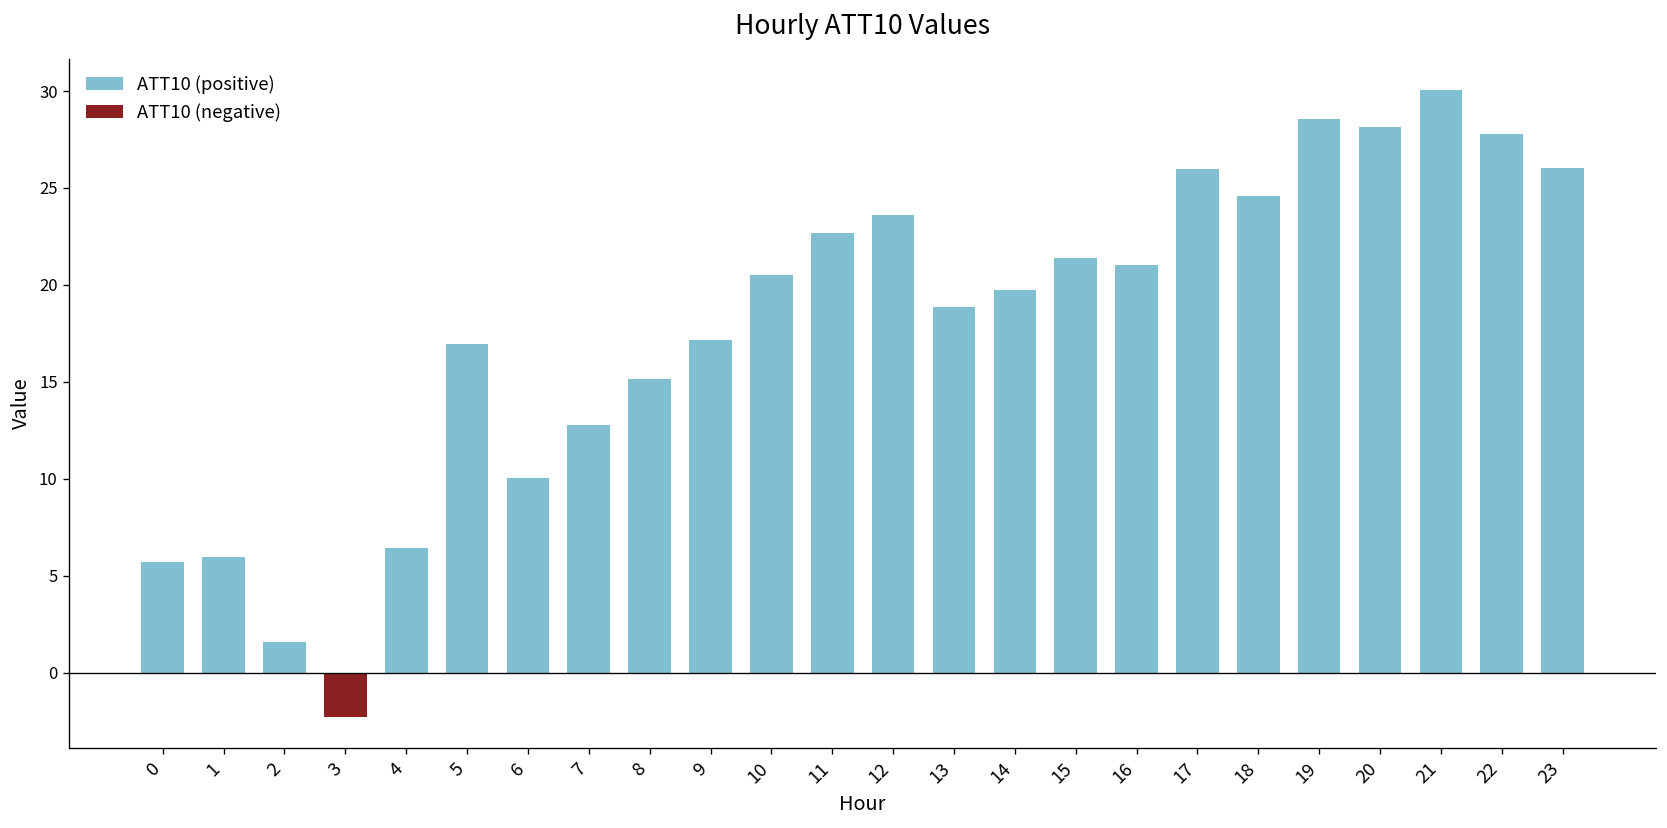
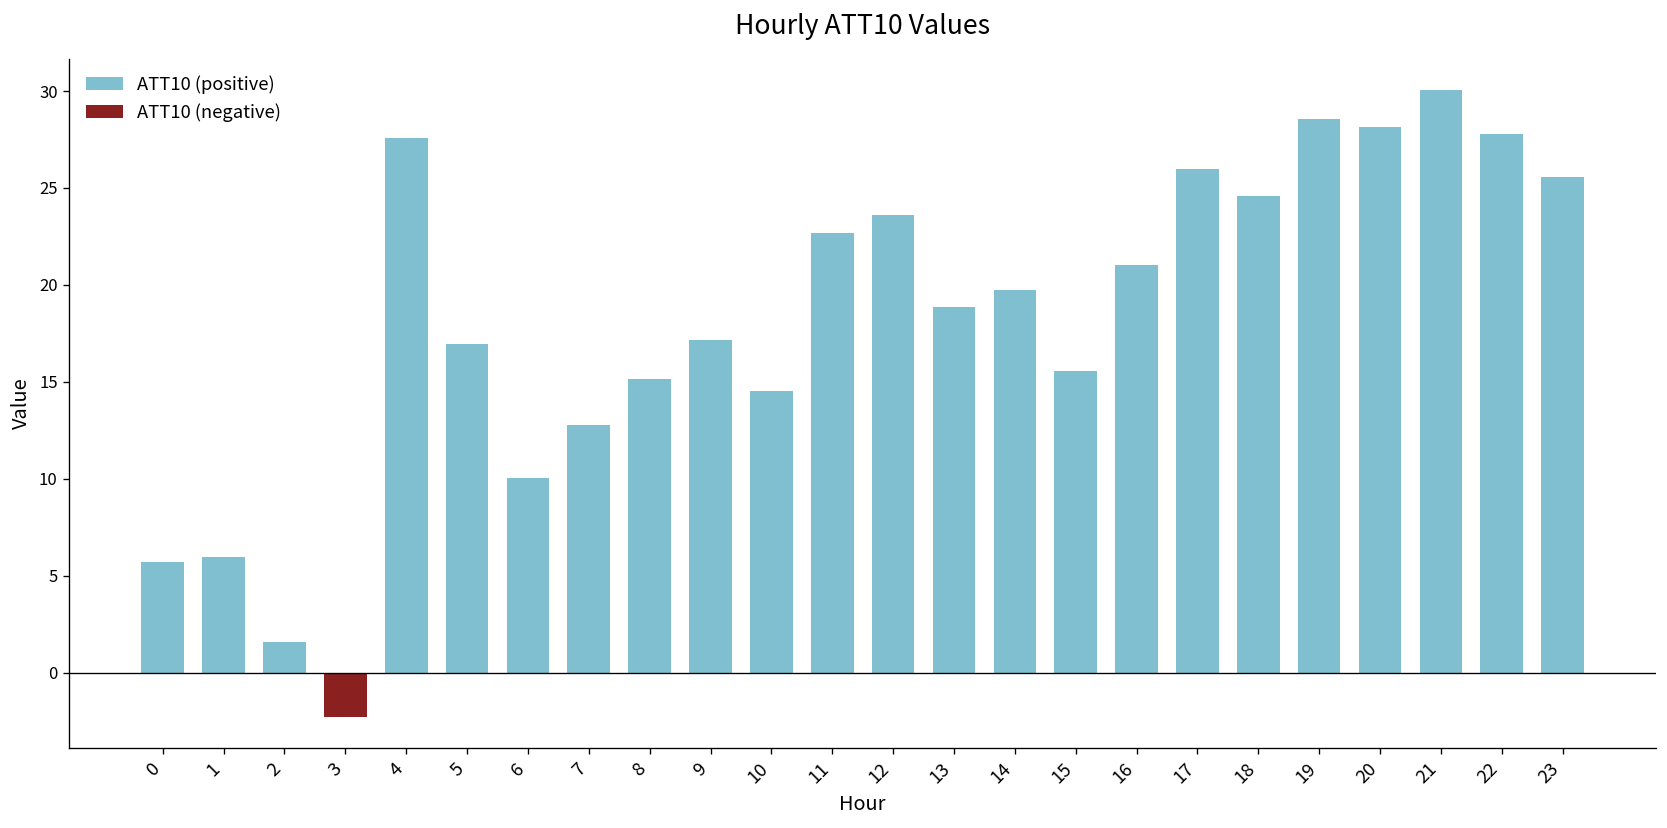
4: 6.4 -> 27.6
10: 20.5 -> 14.5
15: 21.4 -> 15.6
23: 26.0 -> 25.5
